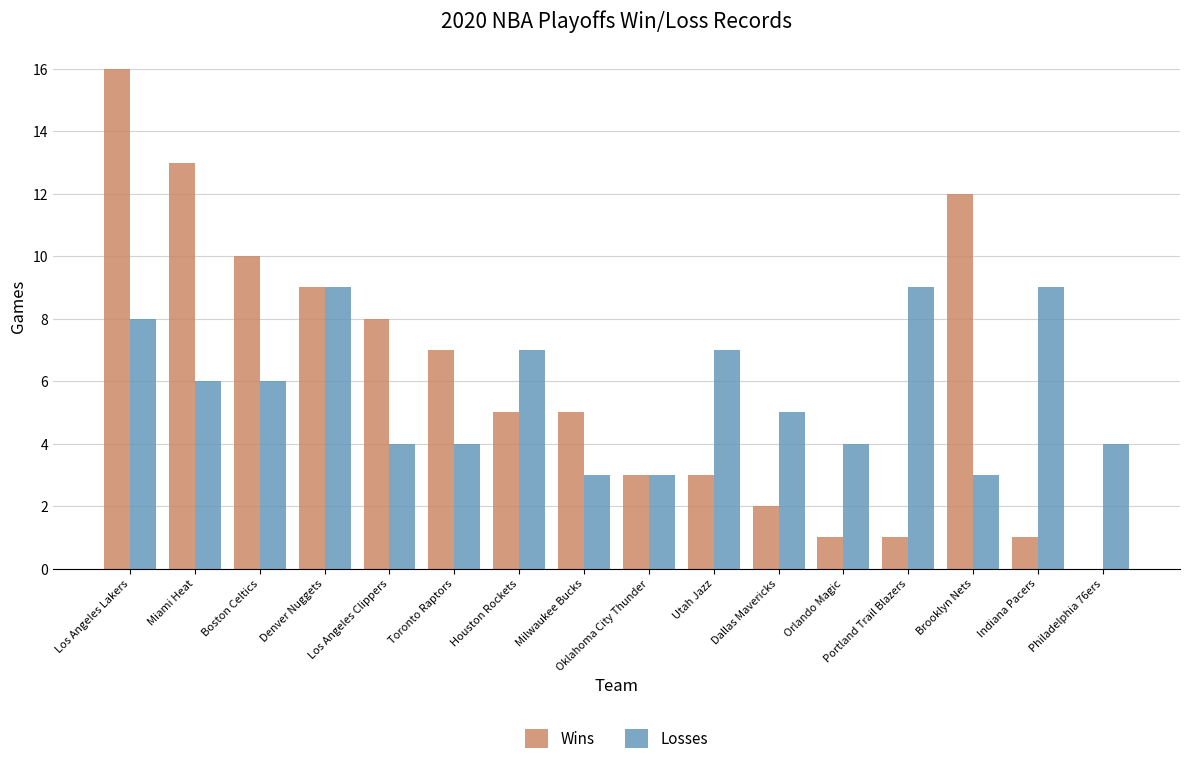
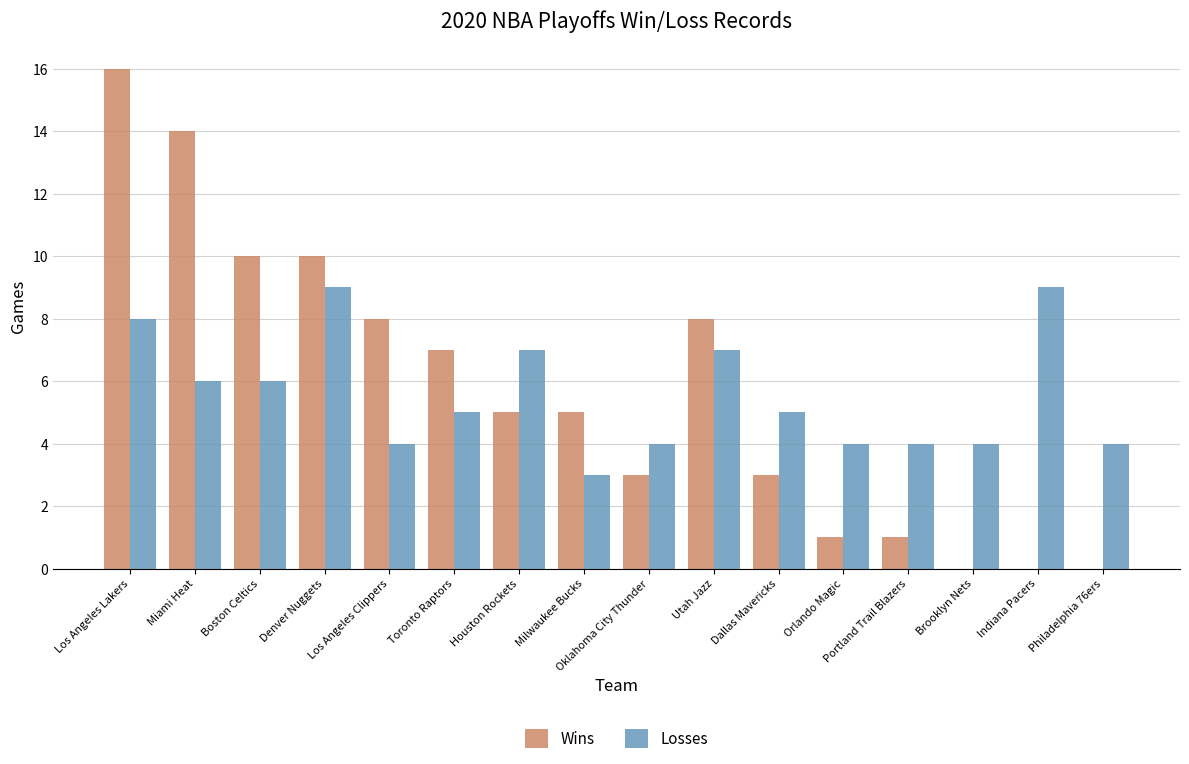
Wins, Miami Heat: 13 -> 14
Wins, Denver Nuggets: 9 -> 10
Losses, Toronto Raptors: 4 -> 5
Losses, Oklahoma City Thunder: 3 -> 4
Wins, Utah Jazz: 3 -> 8
Wins, Dallas Mavericks: 2 -> 3
Losses, Portland Trail Blazers: 9 -> 4
Wins, Brooklyn Nets: 12 -> 0
Losses, Brooklyn Nets: 3 -> 4
Wins, Indiana Pacers: 1 -> 0
